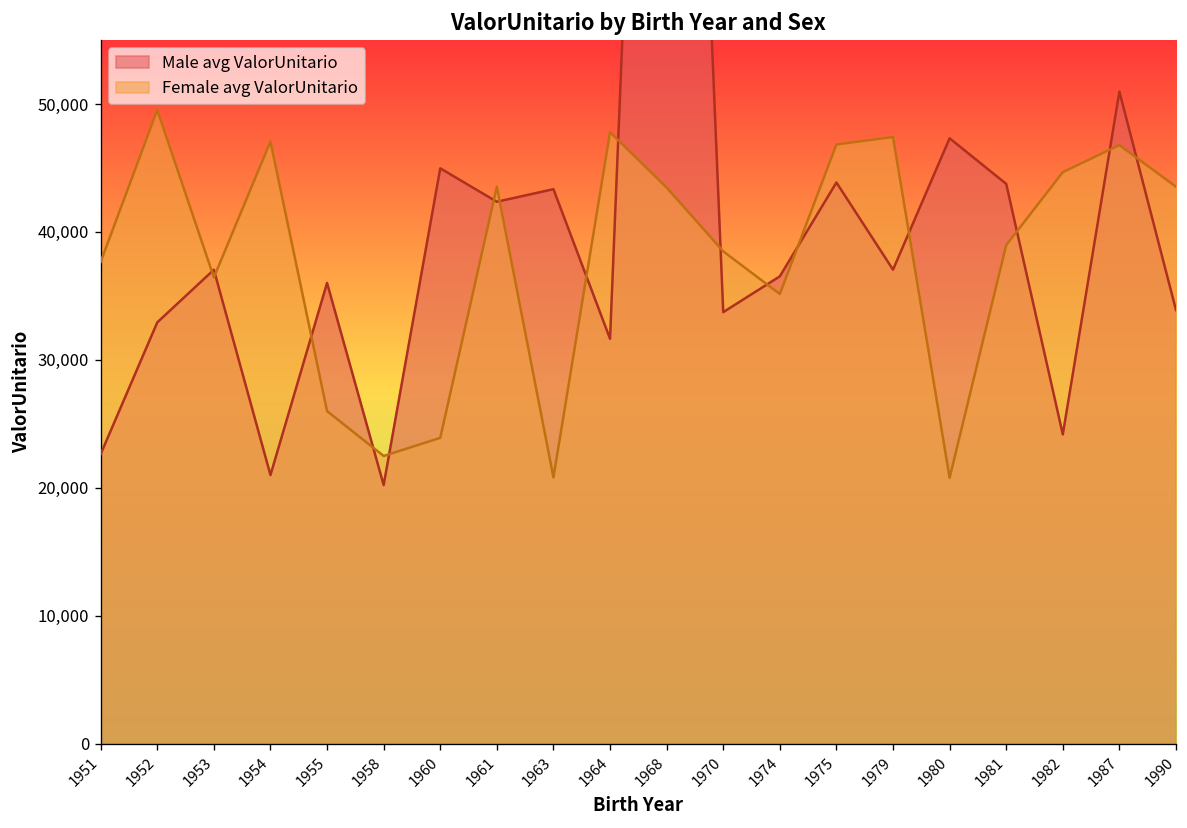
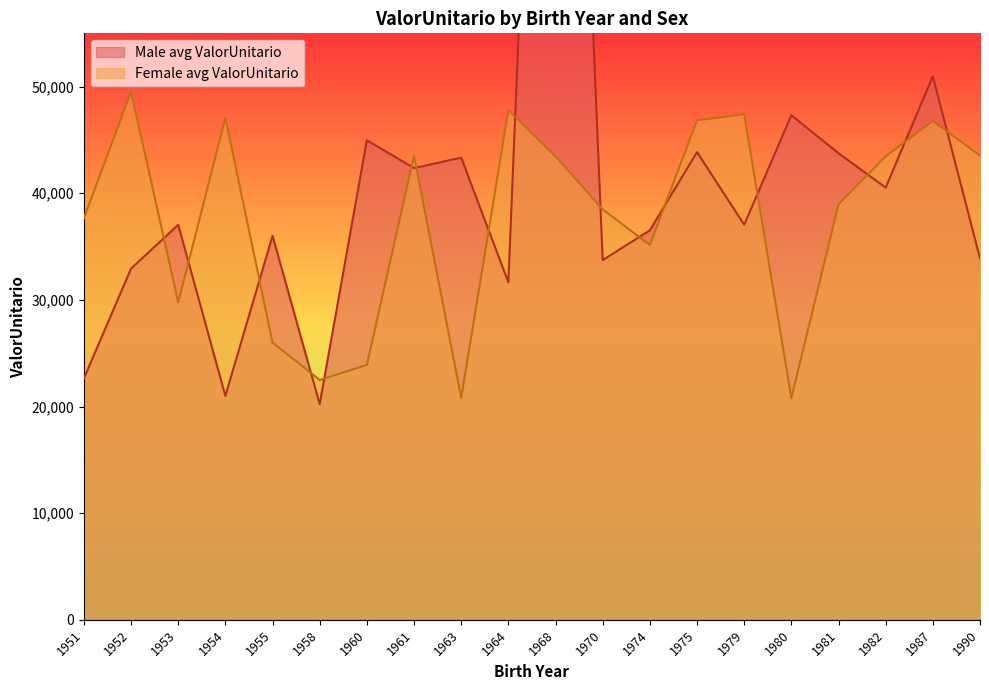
Female avg ValorUnitario, 1953: 36,400 -> 29,800
Male avg ValorUnitario, 1982: 24,200 -> 40,500
Female avg ValorUnitario, 1982: 44,700 -> 43,500
